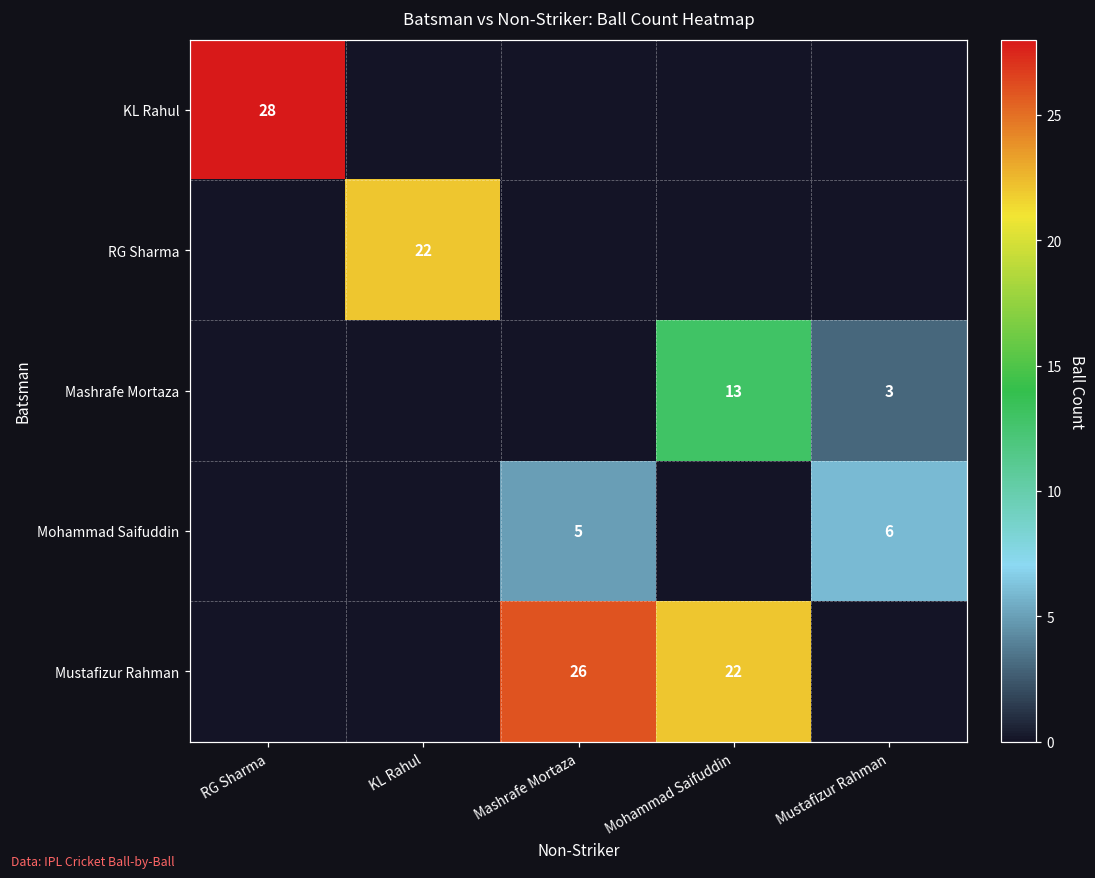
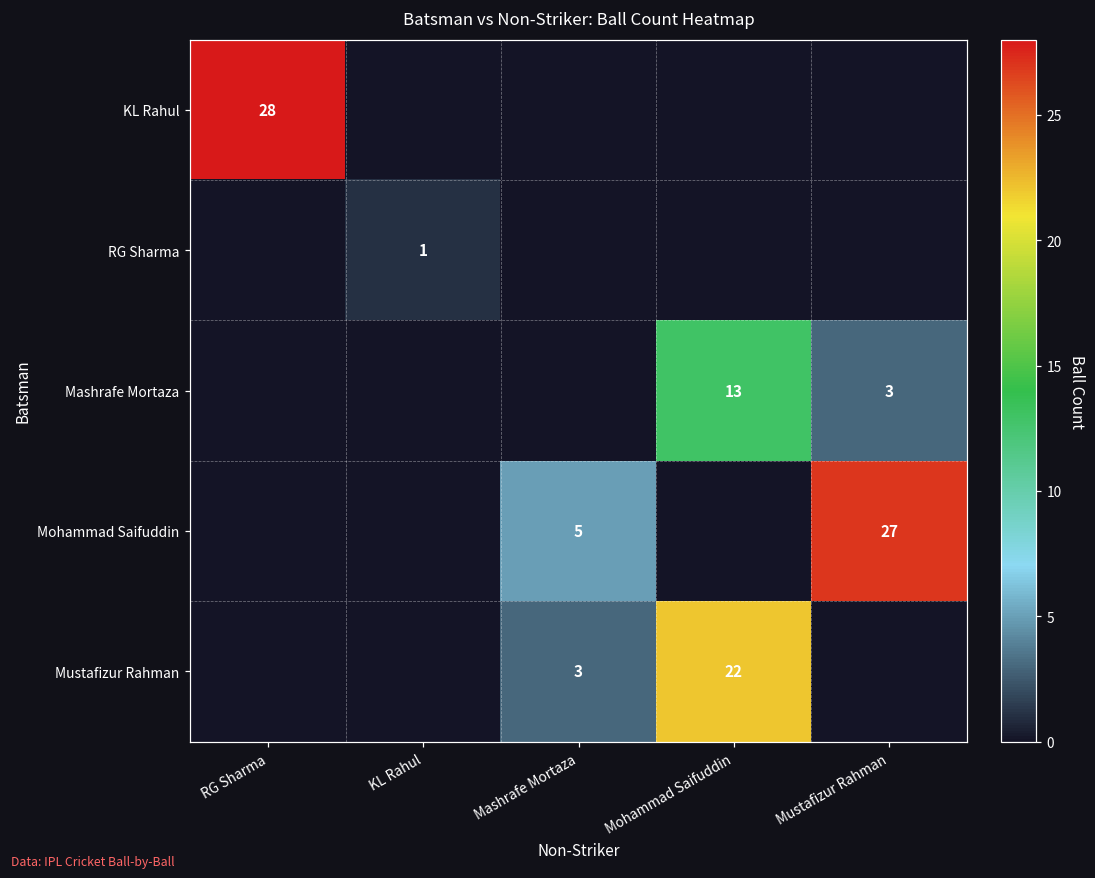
RG Sharma, KL Rahul: 22 -> 1
Mohammad Saifuddin, Mustafizur Rahman: 6 -> 27
Mustafizur Rahman, Mashrafe Mortaza: 26 -> 3
